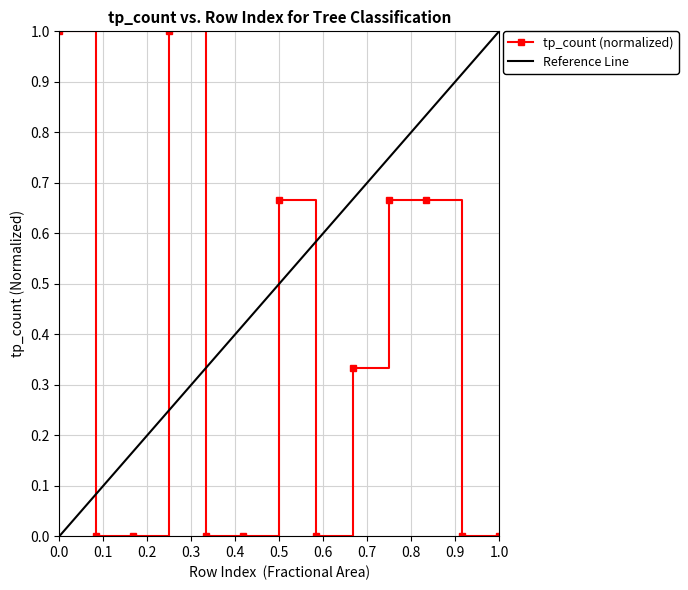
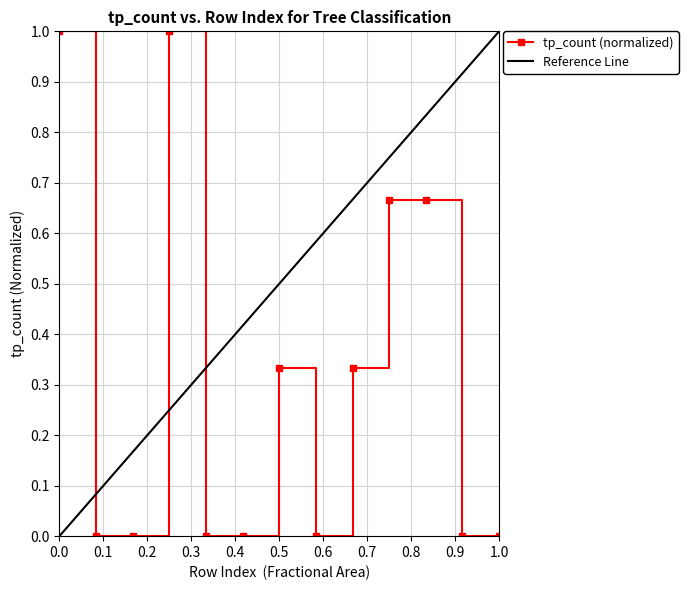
tp_count (normalized), 0.5: 0.67 -> 0.33
